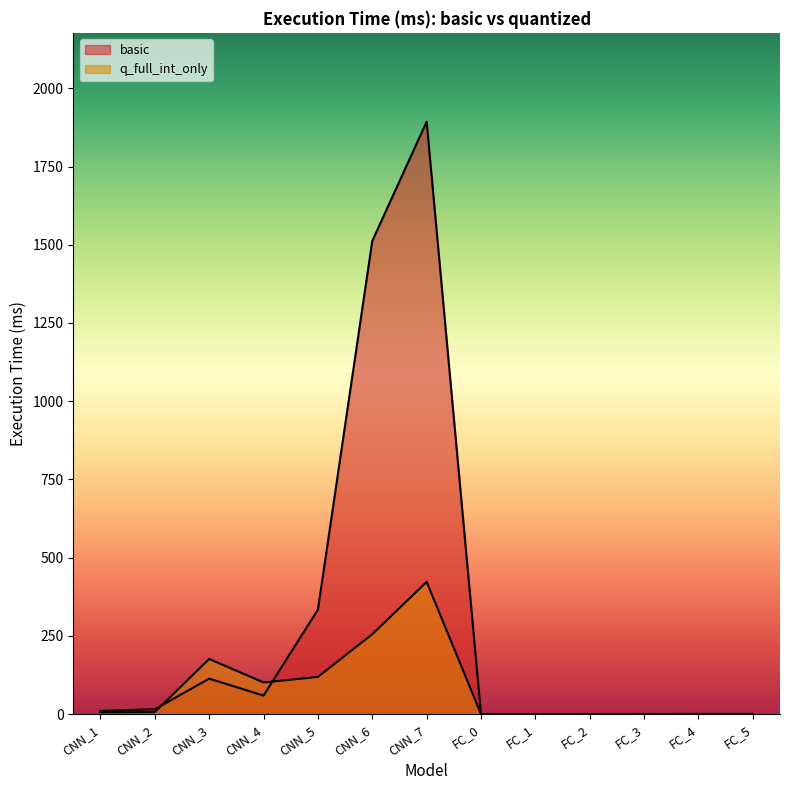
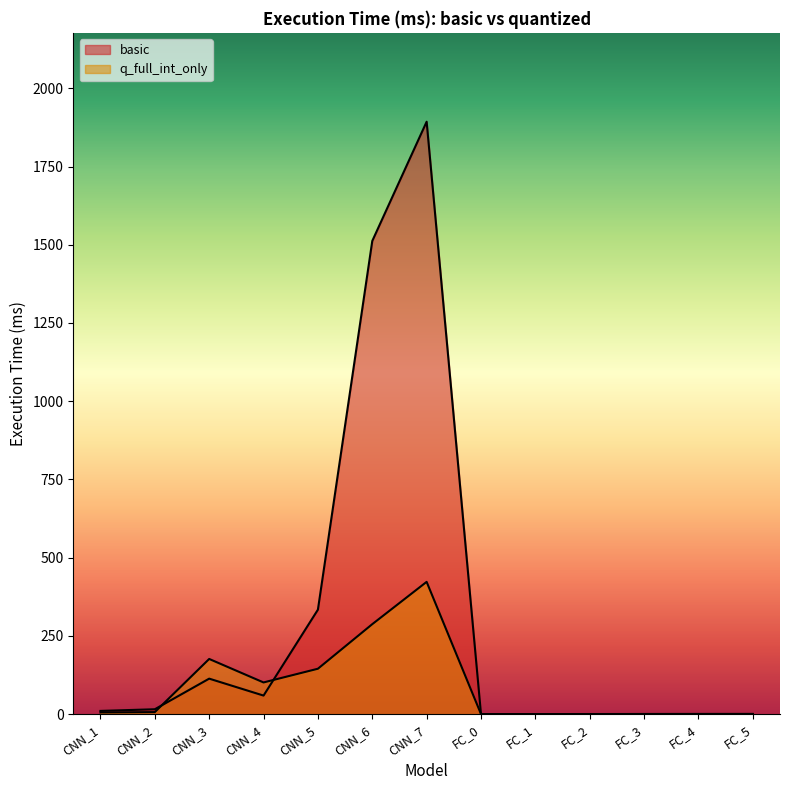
q_full_int_only, CNN_5: 120 -> 150
q_full_int_only, CNN_6: 260 -> 290
